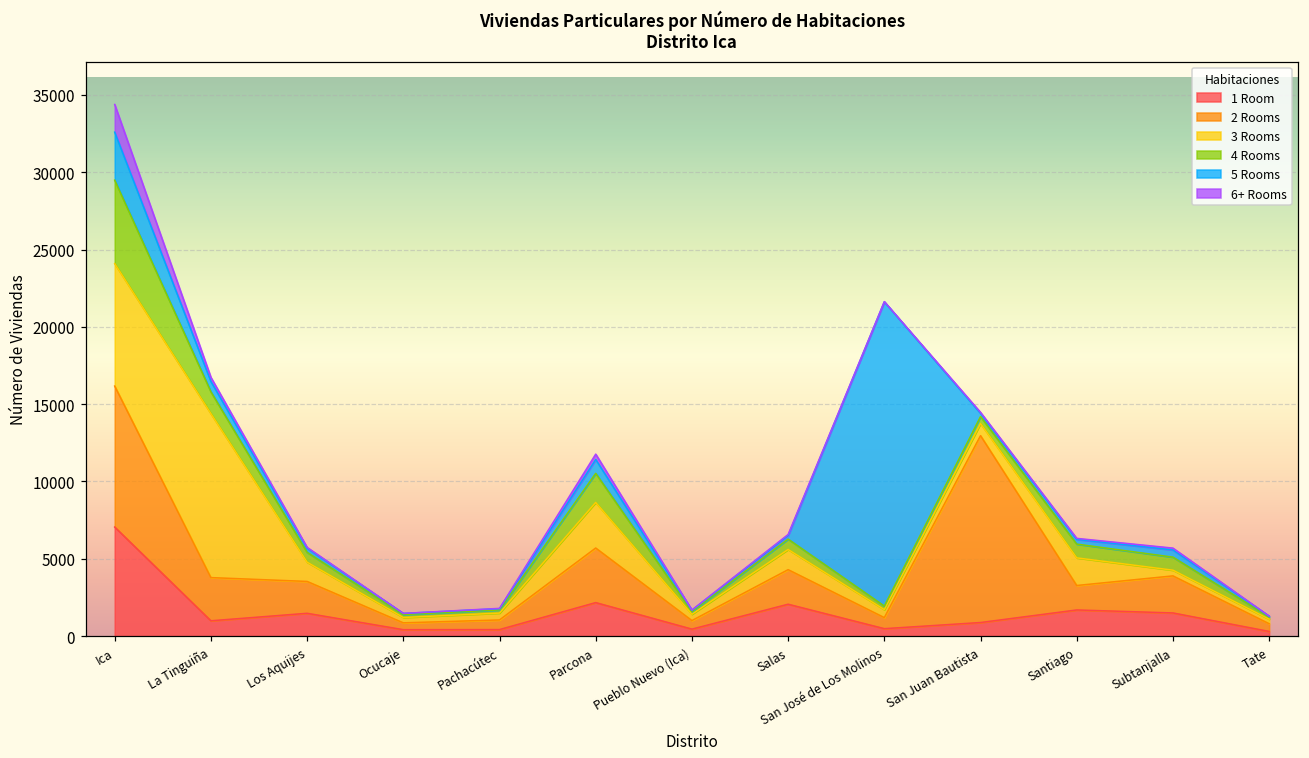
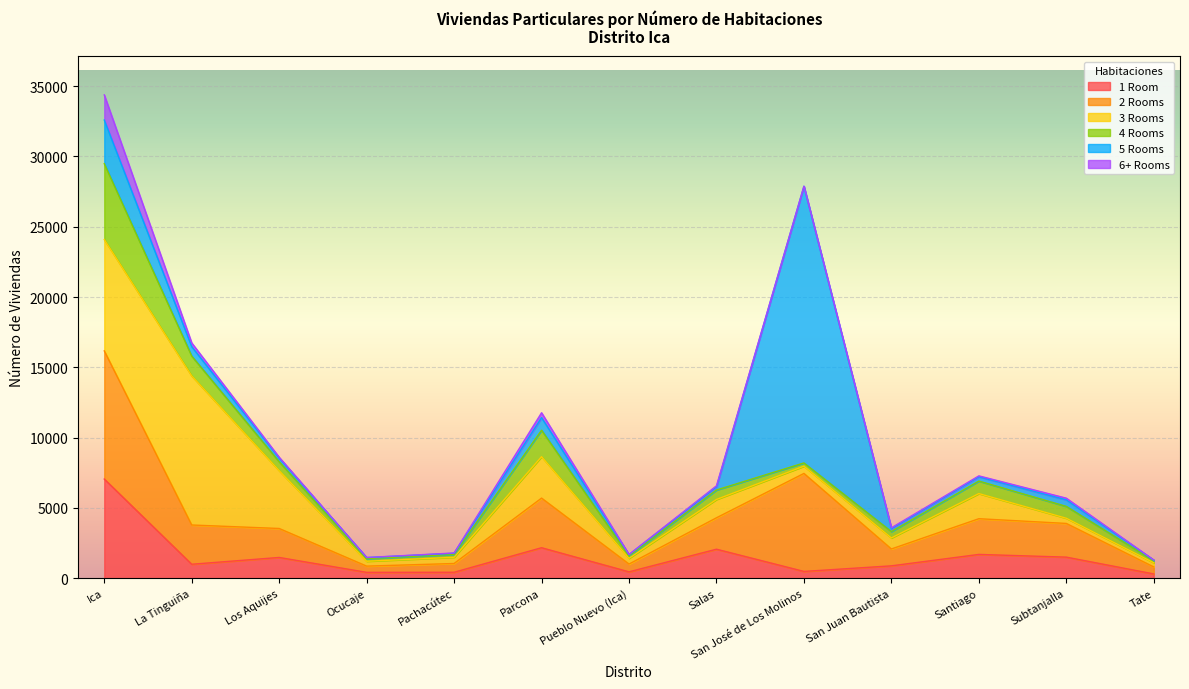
3 Rooms, Los Aquijes: 1200 -> 4100
2 Rooms, San José de Los Molinos: 700 -> 7000
2 Rooms, San Juan Bautista: 12100 -> 1200
2 Rooms, Santiago: 1600 -> 2500
